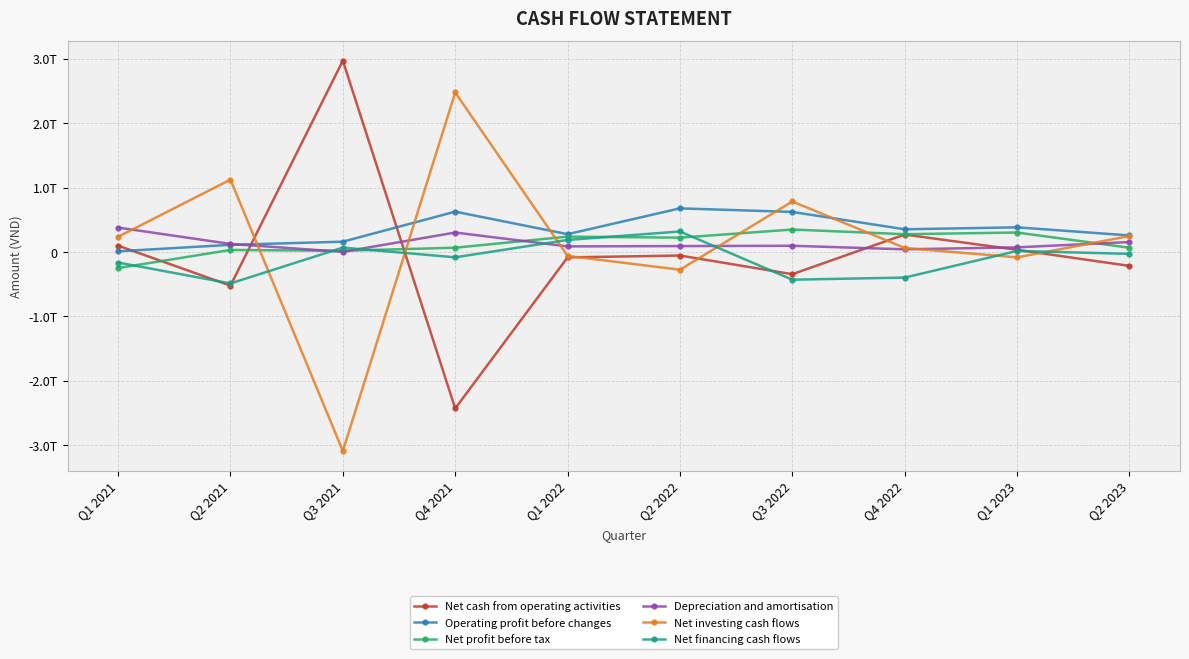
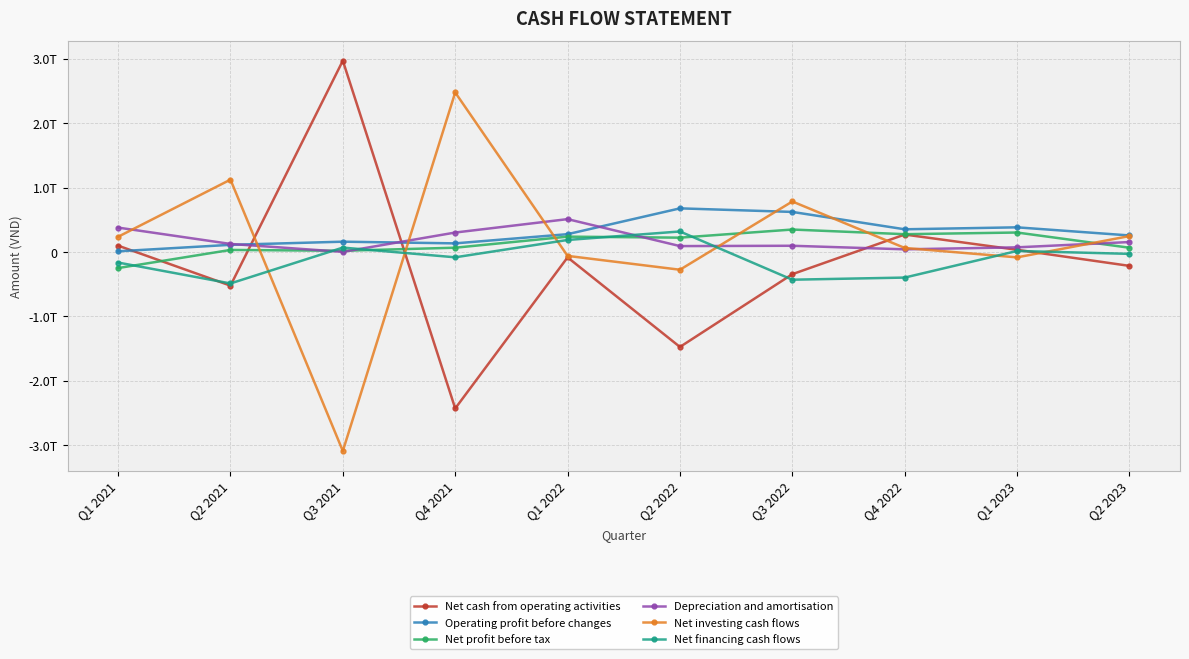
Operating profit before changes, Q4 2021: 0.6T -> 0.1T
Depreciation and amortisation, Q1 2022: 0.1T -> 0.5T
Net cash from operating activities, Q2 2022: -0.1T -> -1.5T
